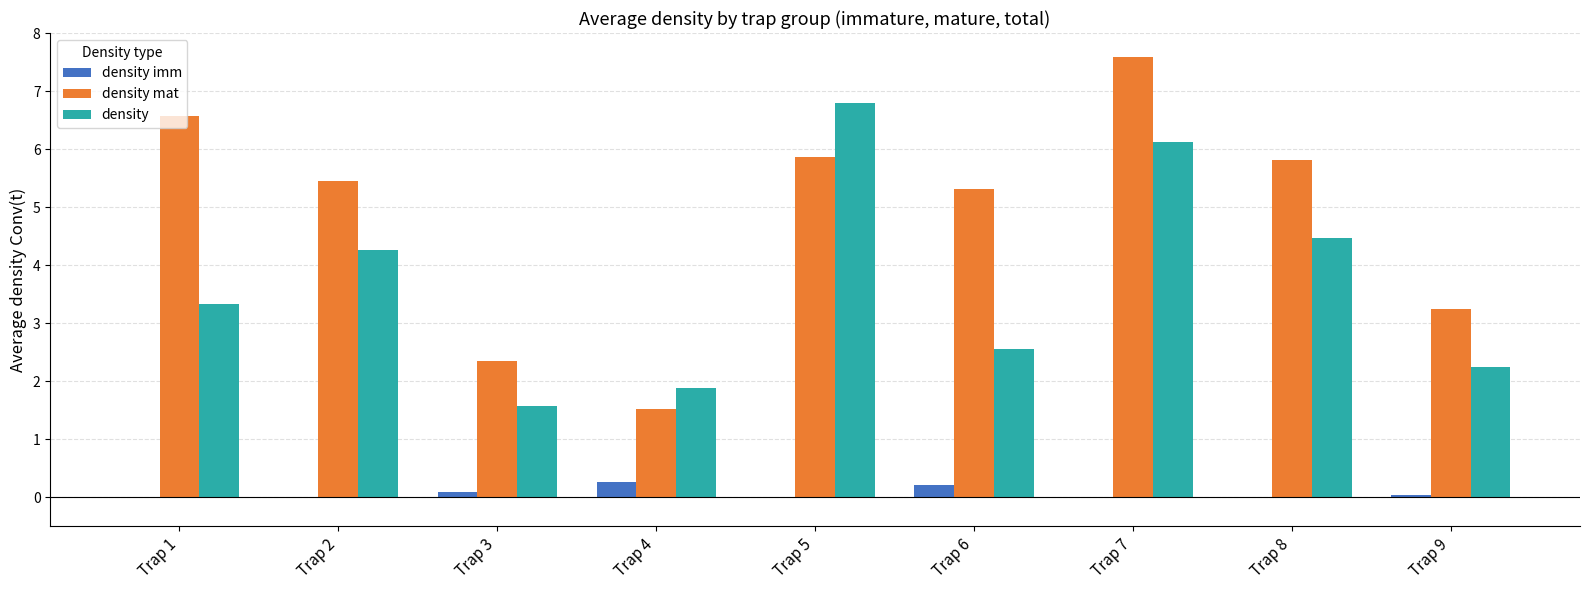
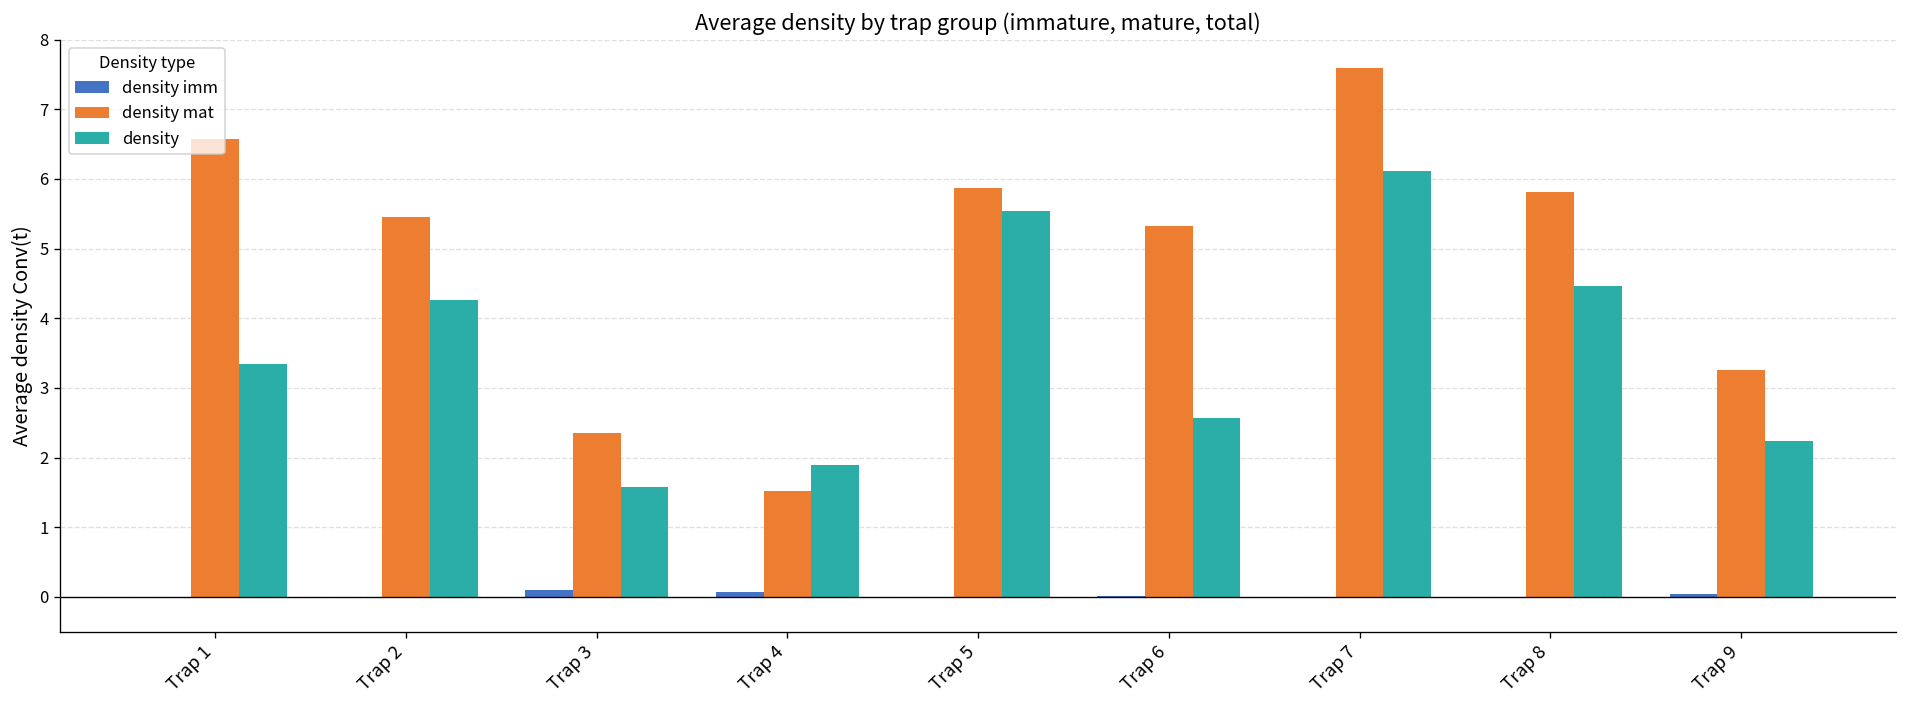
density imm, Trap 4: 0.3 -> 0.1
density, Trap 5: 6.8 -> 5.5
density imm, Trap 6: 0.2 -> 0.0
